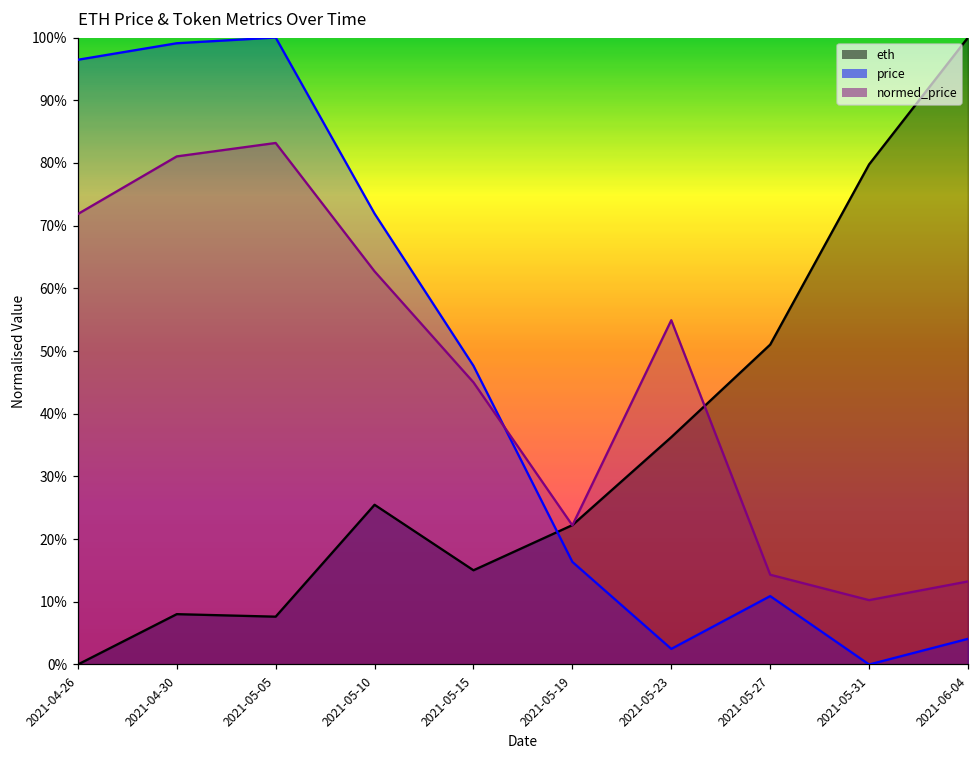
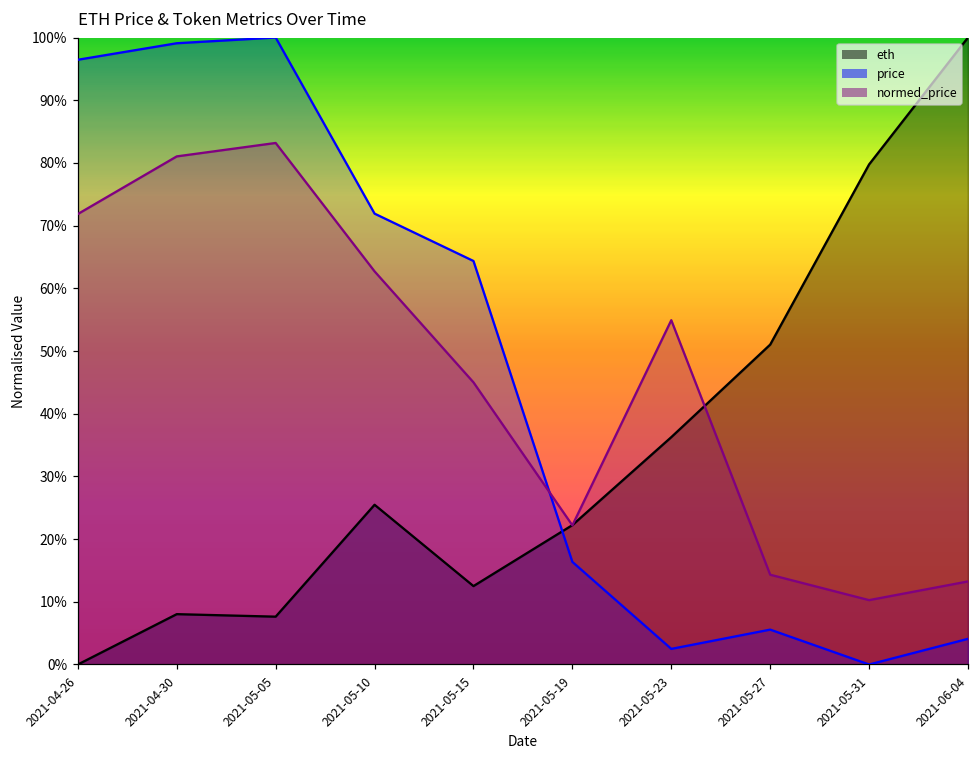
eth, 2021-05-15: 15% -> 13%
price, 2021-05-15: 48% -> 64%
price, 2021-05-27: 11% -> 6%
